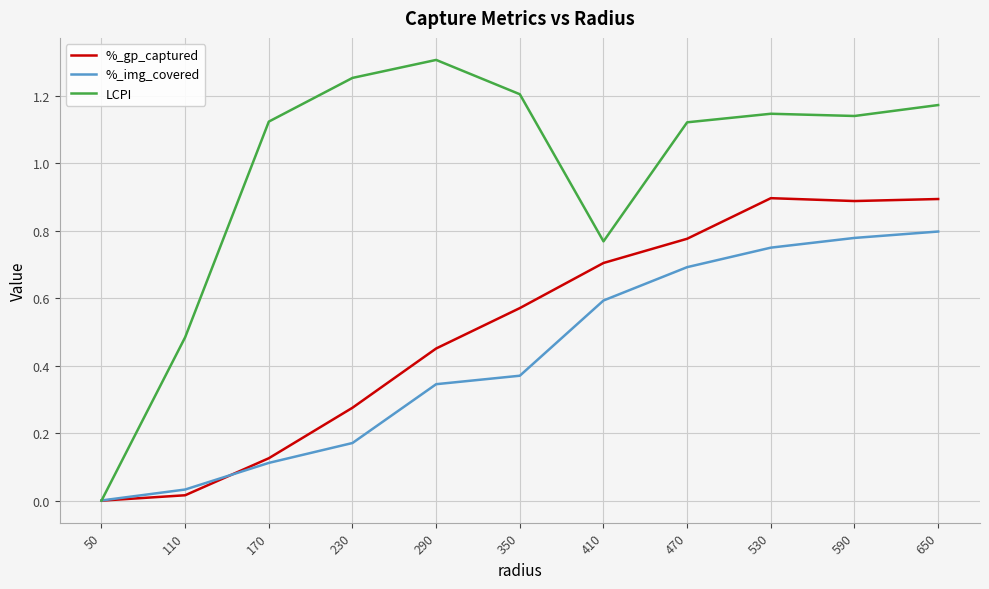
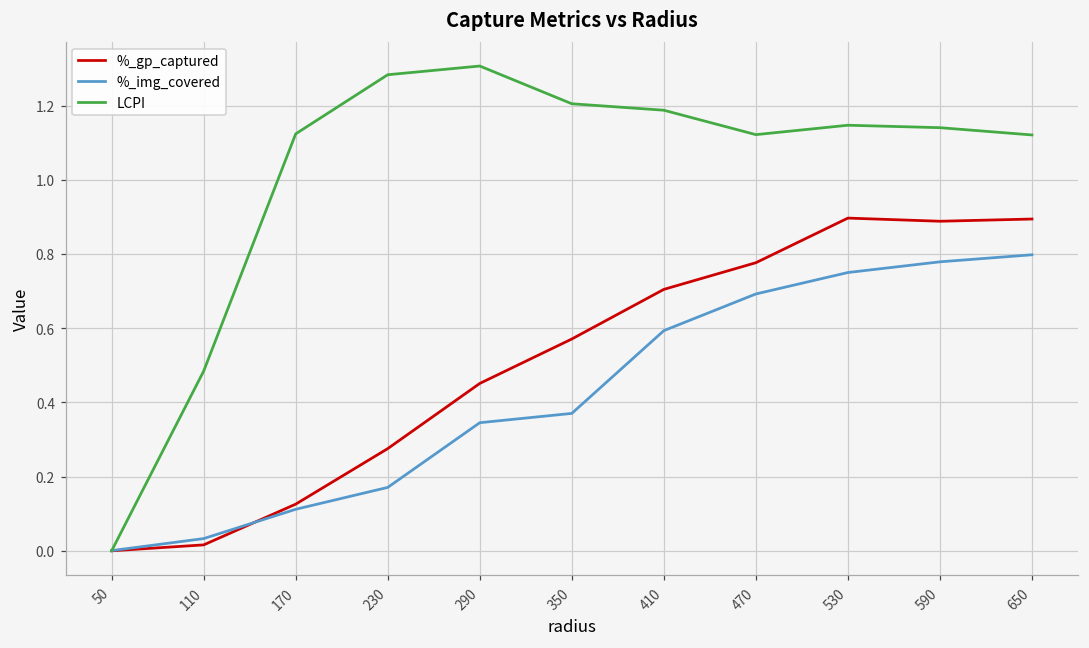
LCPI, 230: 1.25 -> 1.28
LCPI, 410: 0.77 -> 1.19
LCPI, 650: 1.17 -> 1.12
